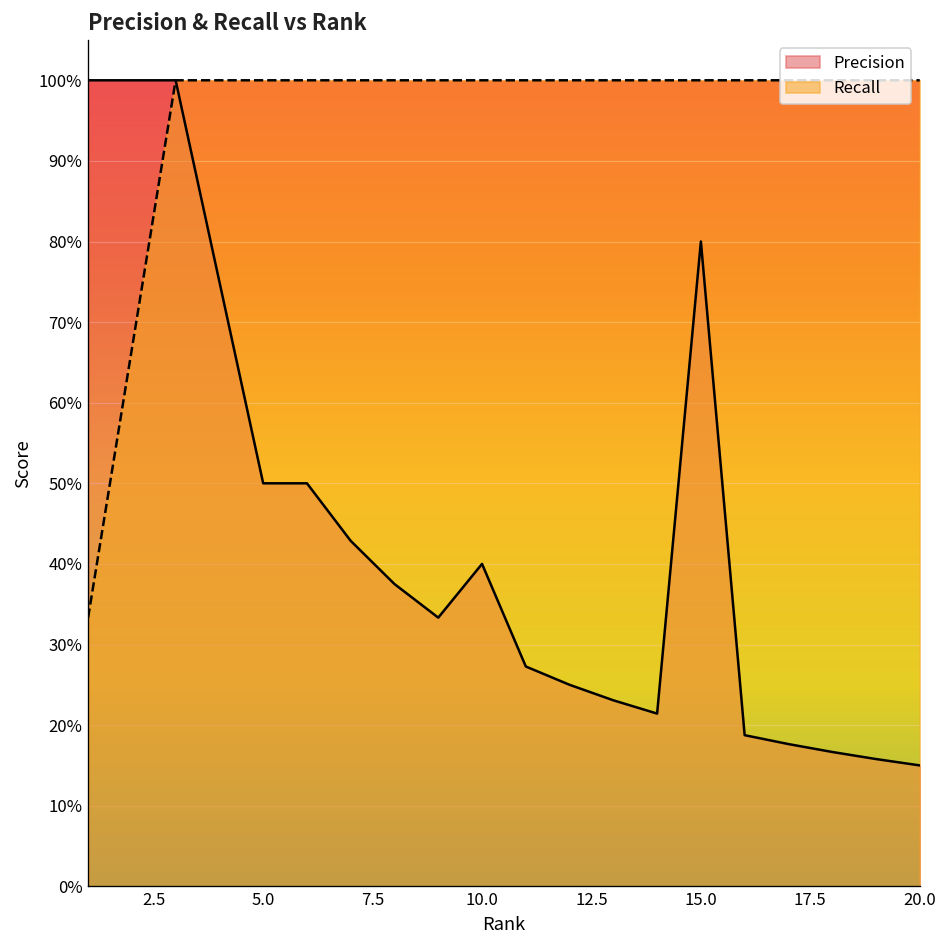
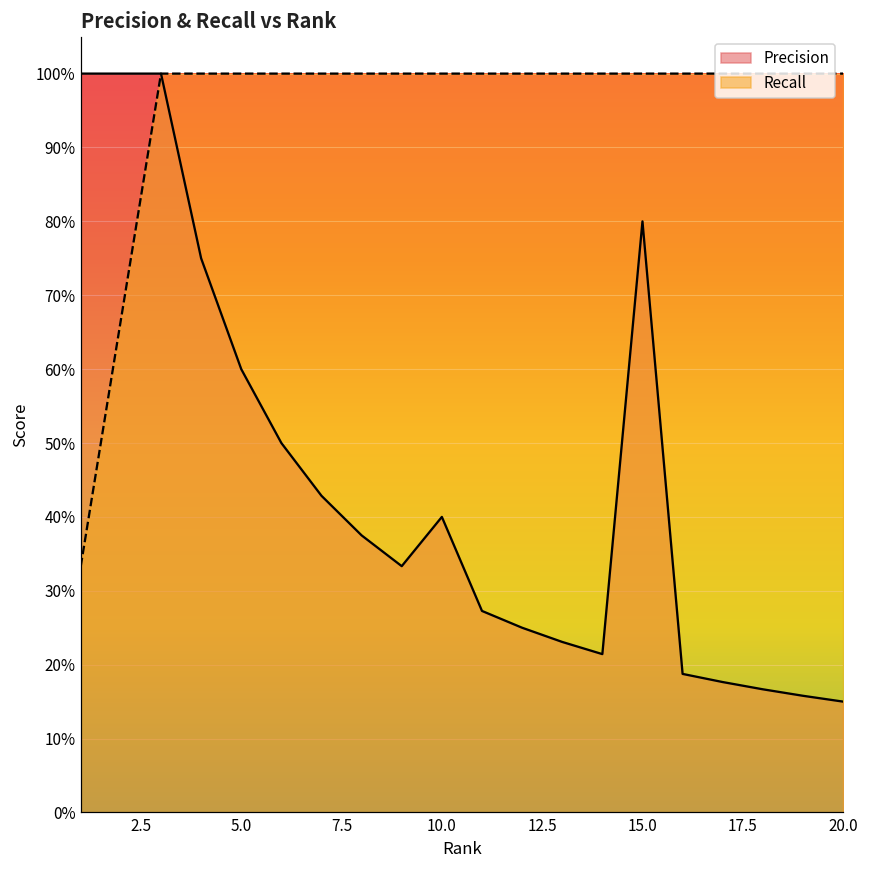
Precision, 5.0: 50% -> 60%
